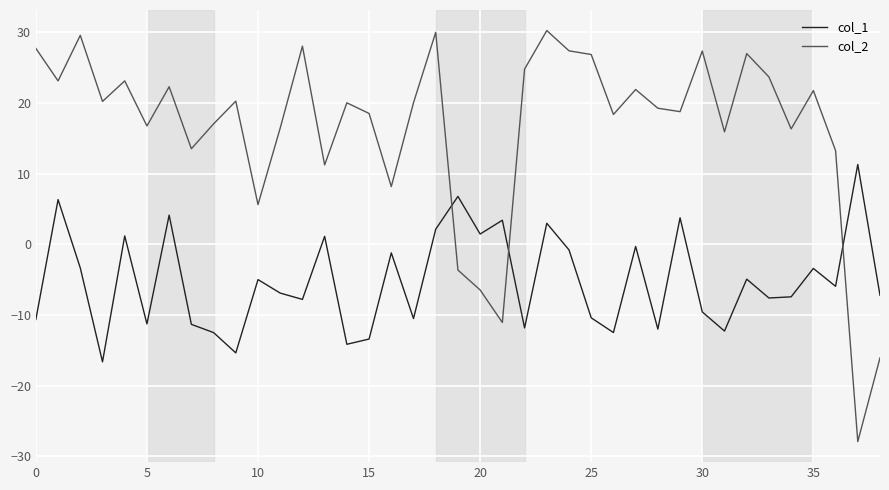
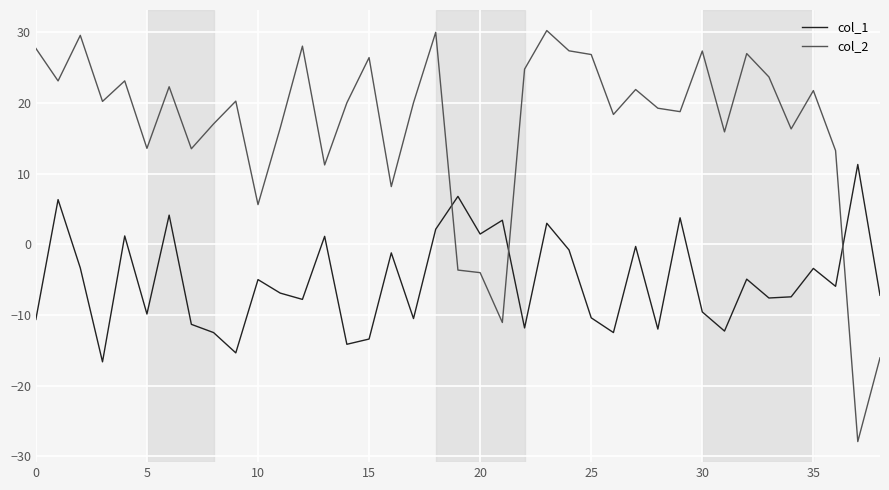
col_1, 5: -11 -> -10
col_2, 5: 17 -> 14
col_2, 15: 19 -> 26
col_2, 20: -6 -> -4
